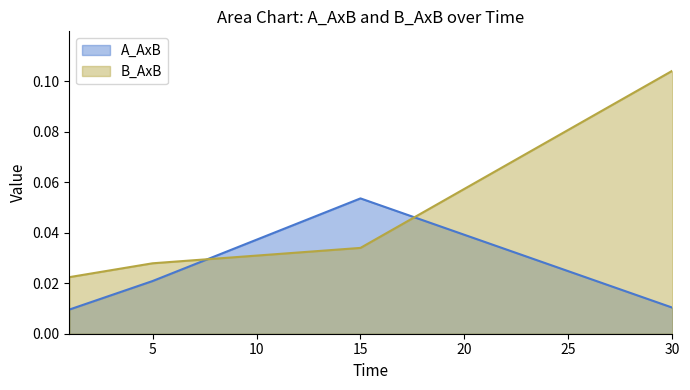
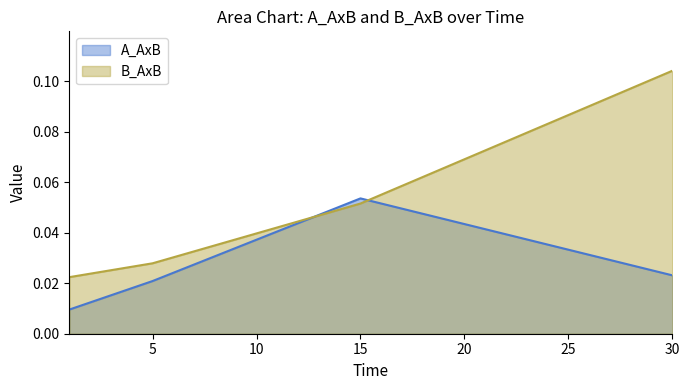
B_AxB, 15: 0.034 -> 0.052
A_AxB, 30: 0.010 -> 0.023
